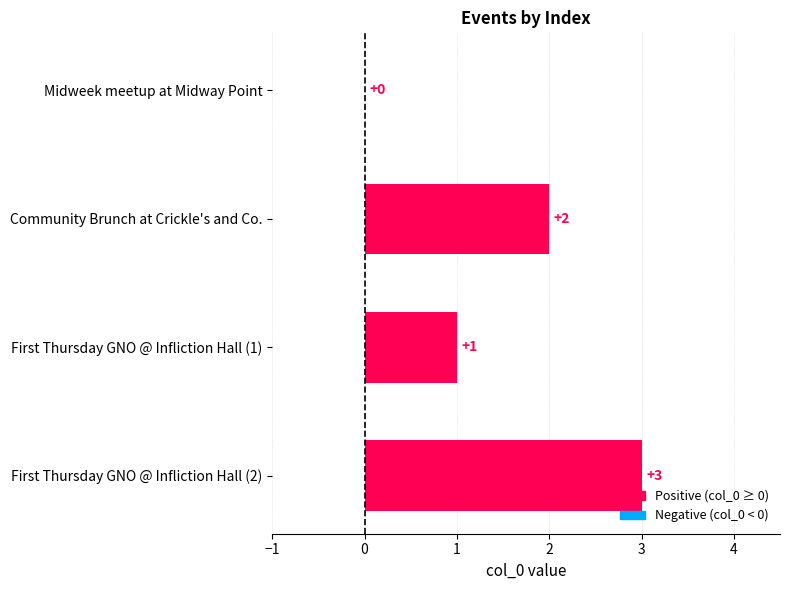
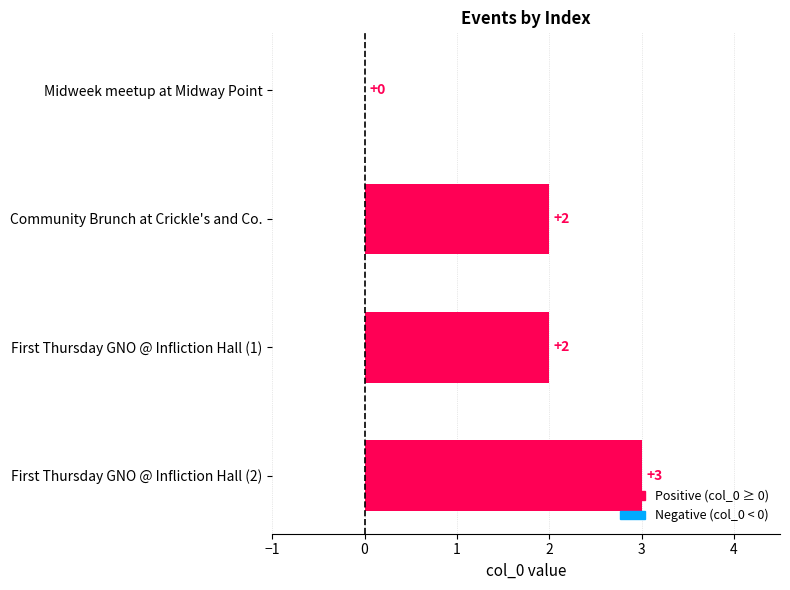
First Thursday GNO @ Infliction Hall (1): +1 -> +2
